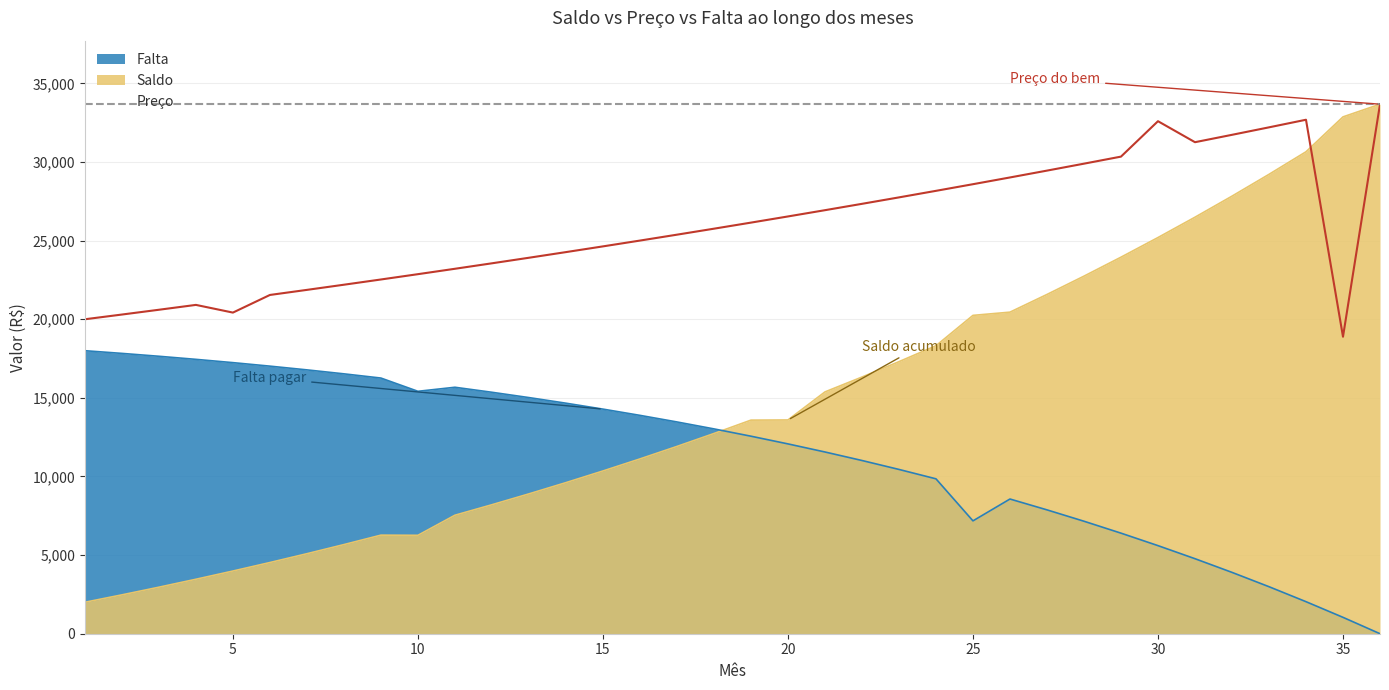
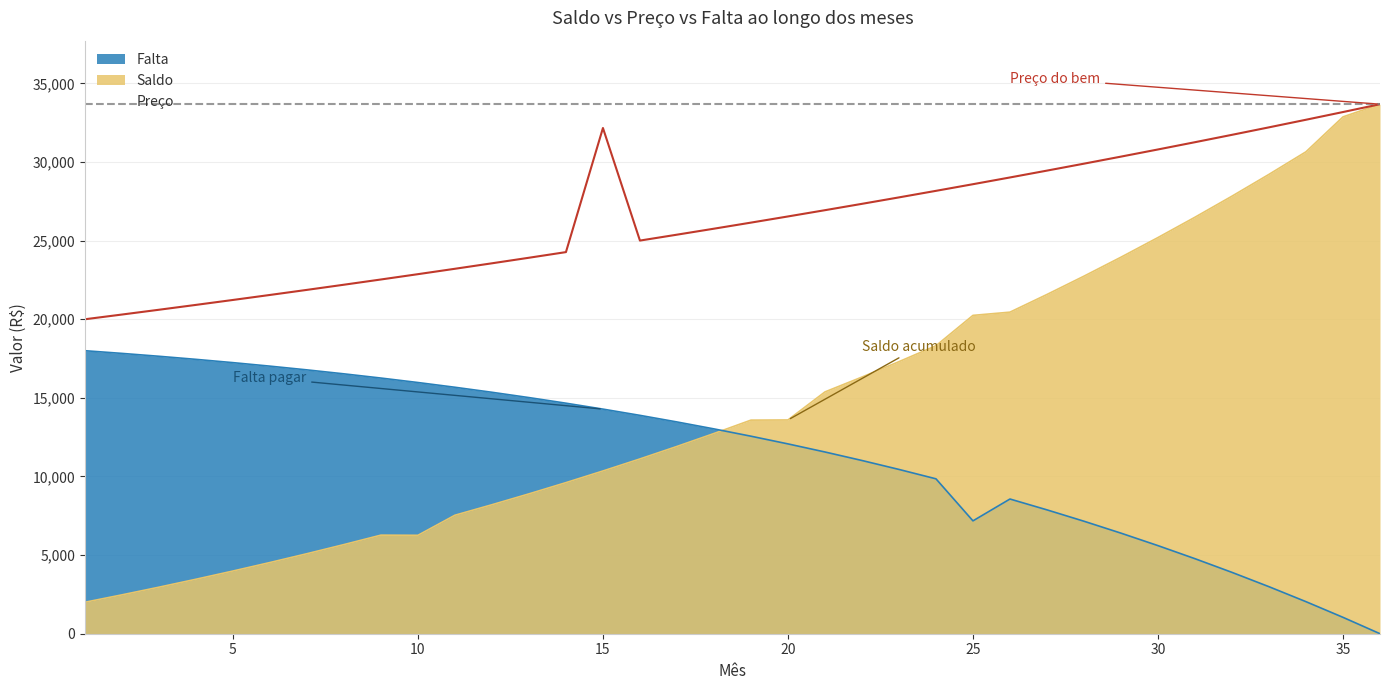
Preço, 5: 20,400 -> 21,200
Falta, 10: 15,400 -> 16,000
Preço, 15: 24,600 -> 32,200
Preço, 30: 32,600 -> 30,800
Preço, 35: 18,900 -> 33,200
